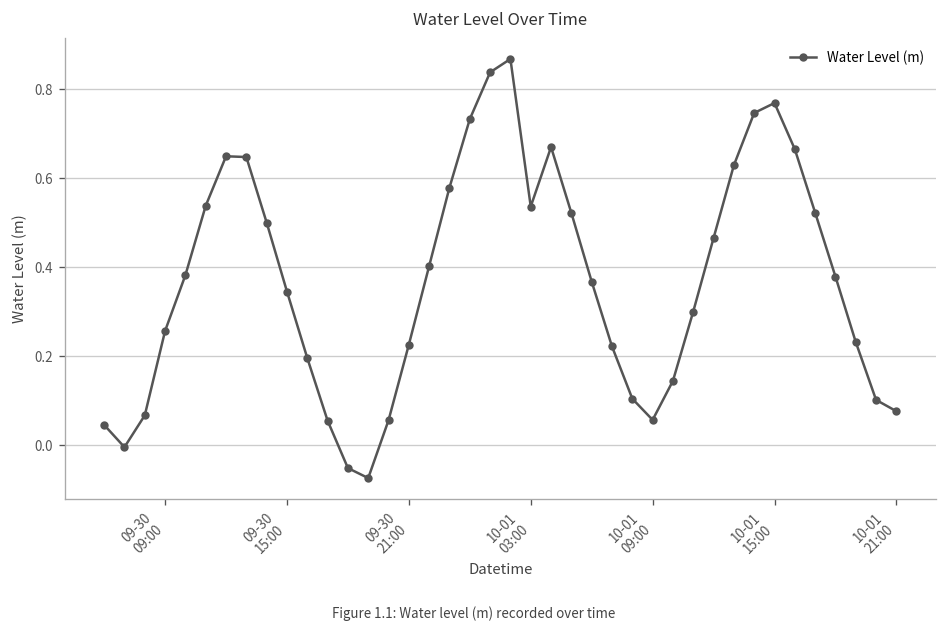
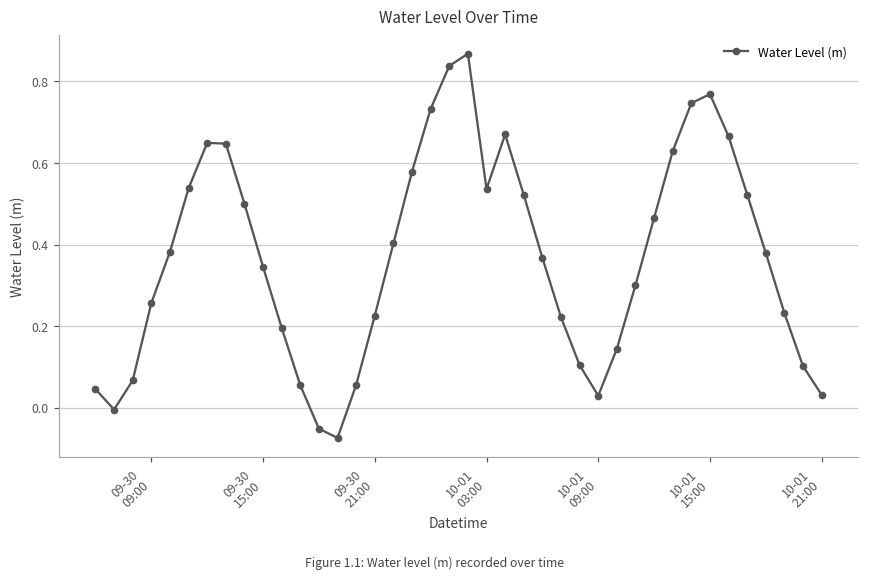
10-01 09:00: 0.06 -> 0.03
10-01 21:00: 0.08 -> 0.03
